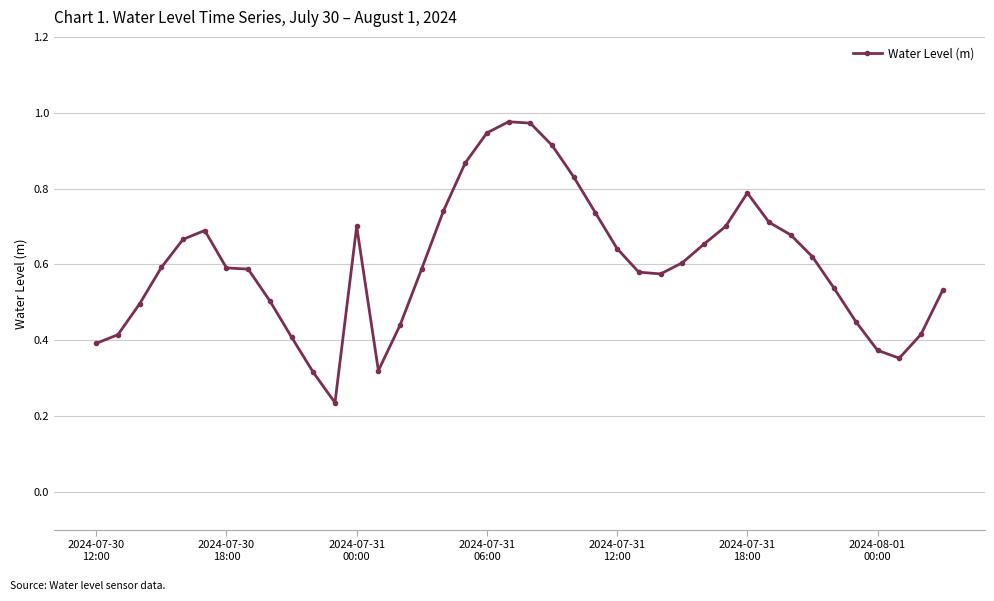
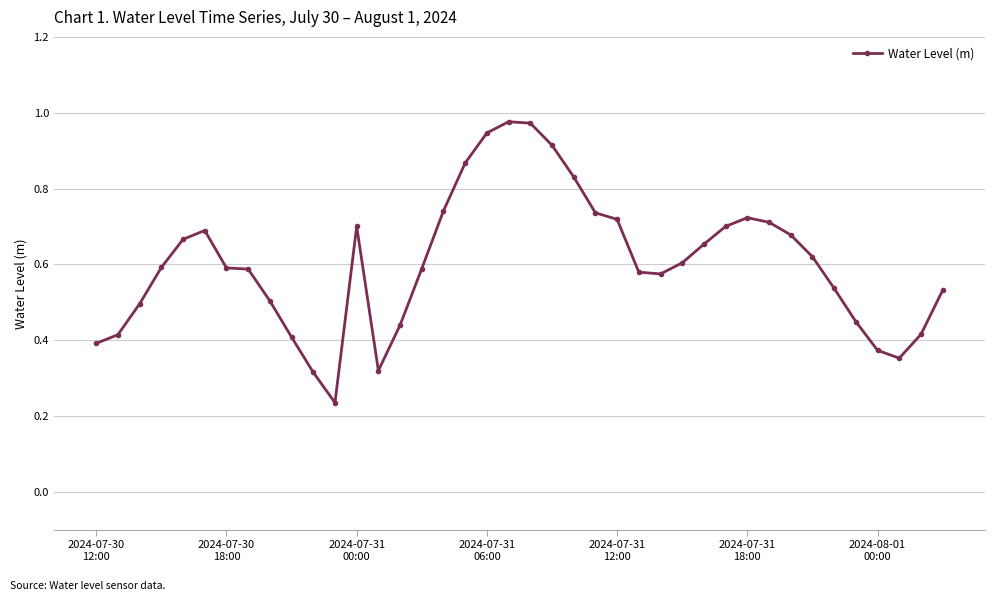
2024-07-31 12:00: 0.64 -> 0.72
2024-07-31 18:00: 0.79 -> 0.72
